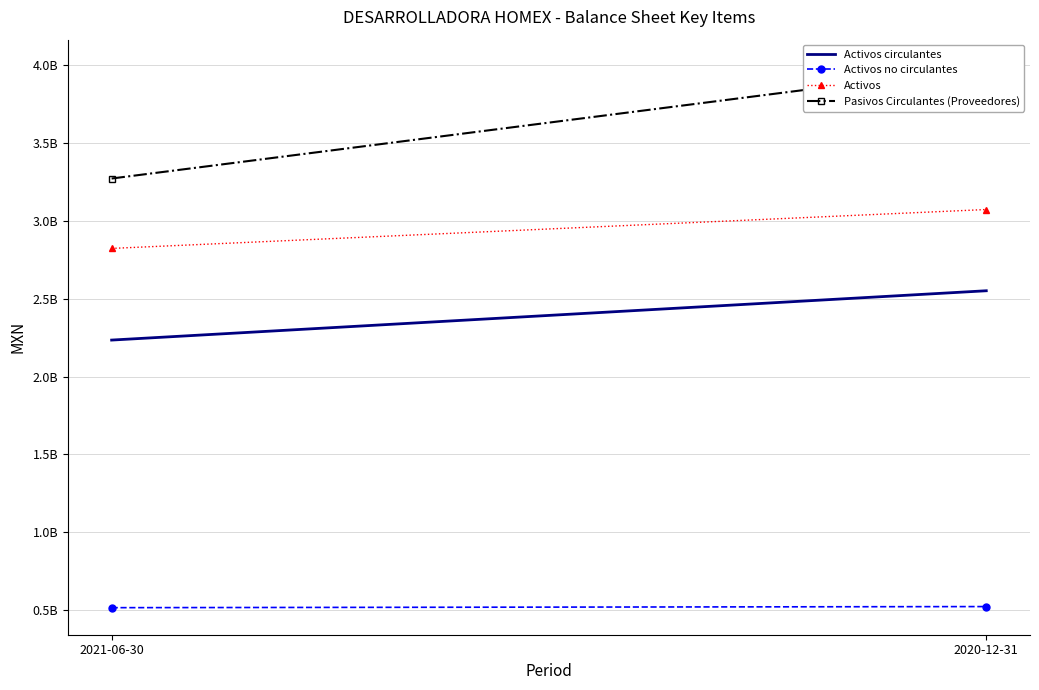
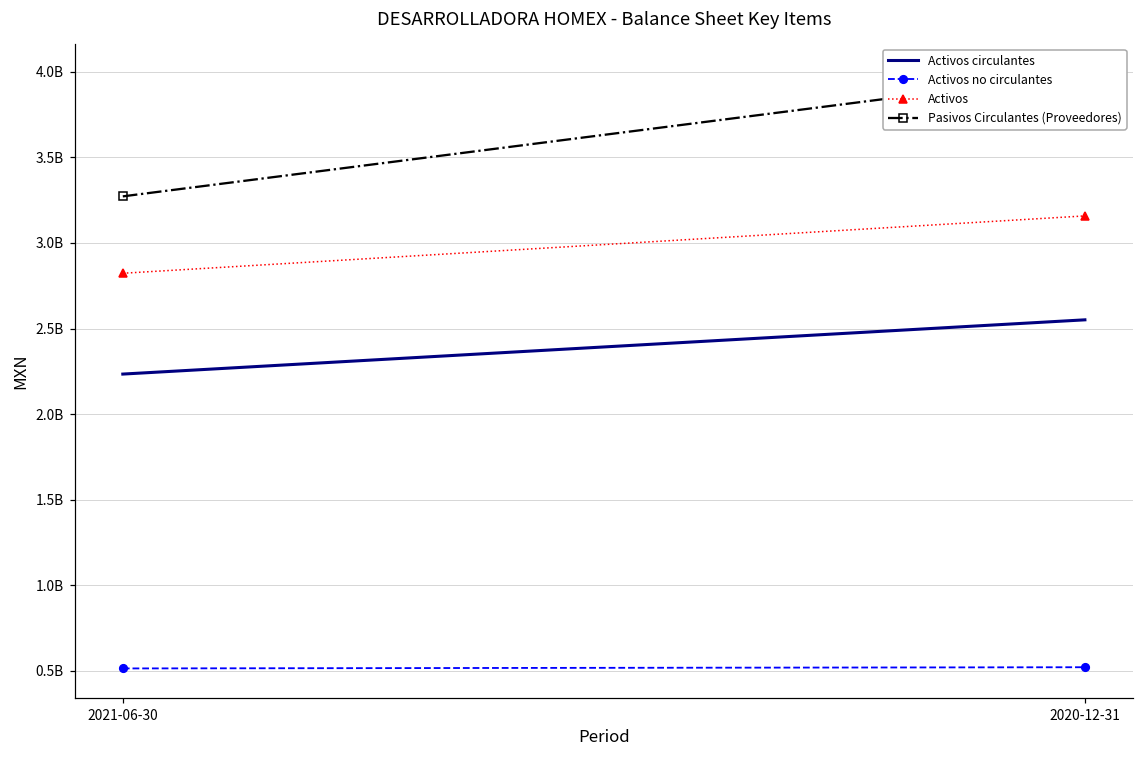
Activos, 2020-12-31: 3070000000 -> 3160000000
